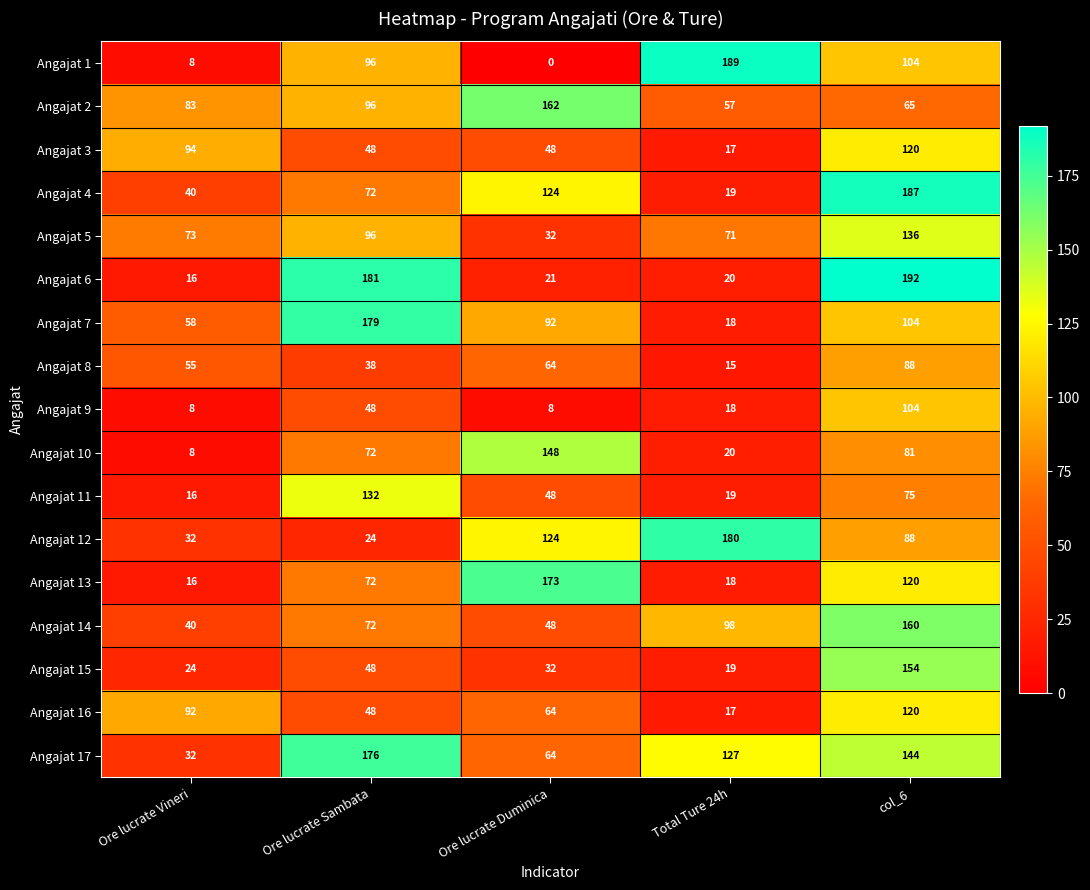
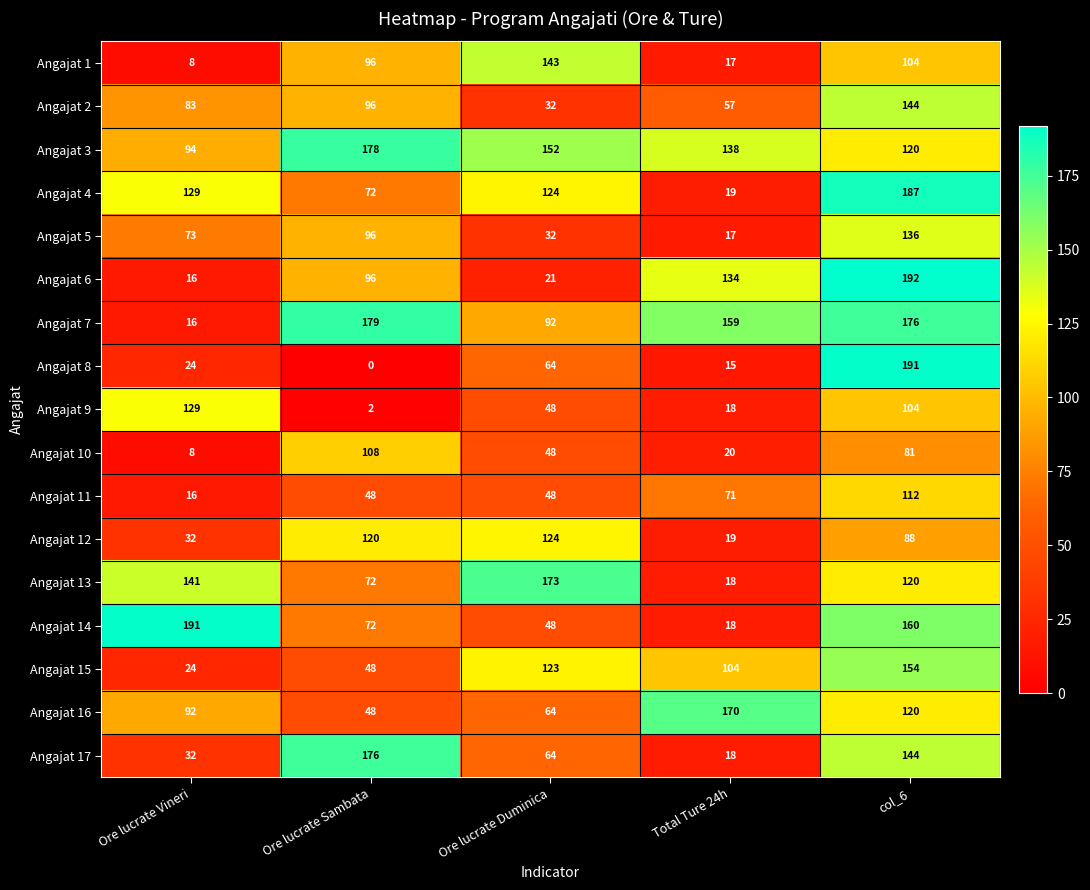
Angajat 1, Ore lucrate Duminica: 0 -> 143
Angajat 1, Total Ture 24h: 189 -> 17
Angajat 2, Ore lucrate Duminica: 162 -> 32
Angajat 2, col_6: 65 -> 144
Angajat 3, Ore lucrate Sambata: 48 -> 178
Angajat 3, Ore lucrate Duminica: 48 -> 152
Angajat 3, Total Ture 24h: 17 -> 138
Angajat 4, Ore lucrate Vineri: 40 -> 129
Angajat 5, Total Ture 24h: 71 -> 17
Angajat 6, Ore lucrate Sambata: 181 -> 96
Angajat 6, Total Ture 24h: 20 -> 134
Angajat 7, Ore lucrate Vineri: 58 -> 16
Angajat 7, Total Ture 24h: 18 -> 159
Angajat 7, col_6: 104 -> 176
Angajat 8, Ore lucrate Vineri: 55 -> 24
Angajat 8, Ore lucrate Sambata: 38 -> 0
Angajat 8, col_6: 88 -> 191
Angajat 9, Ore lucrate Vineri: 8 -> 129
Angajat 9, Ore lucrate Sambata: 48 -> 2
Angajat 9, Ore lucrate Duminica: 8 -> 48
Angajat 10, Ore lucrate Sambata: 72 -> 108
Angajat 10, Ore lucrate Duminica: 148 -> 48
Angajat 11, Ore lucrate Sambata: 132 -> 48
Angajat 11, Total Ture 24h: 19 -> 71
Angajat 11, col_6: 75 -> 112
Angajat 12, Ore lucrate Sambata: 24 -> 120
Angajat 12, Total Ture 24h: 180 -> 19
Angajat 13, Ore lucrate Vineri: 16 -> 141
Angajat 14, Ore lucrate Vineri: 40 -> 191
Angajat 14, Total Ture 24h: 98 -> 18
Angajat 15, Ore lucrate Duminica: 32 -> 123
Angajat 15, Total Ture 24h: 19 -> 104
Angajat 16, Total Ture 24h: 17 -> 170
Angajat 17, Total Ture 24h: 127 -> 18
